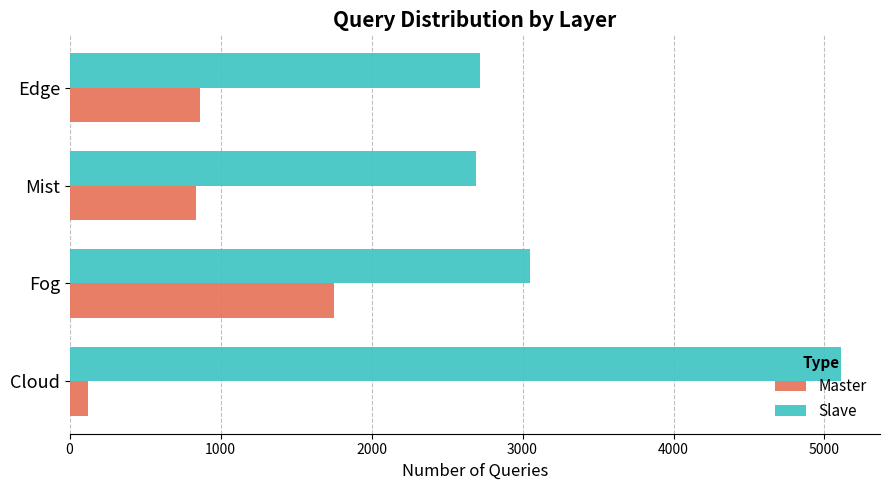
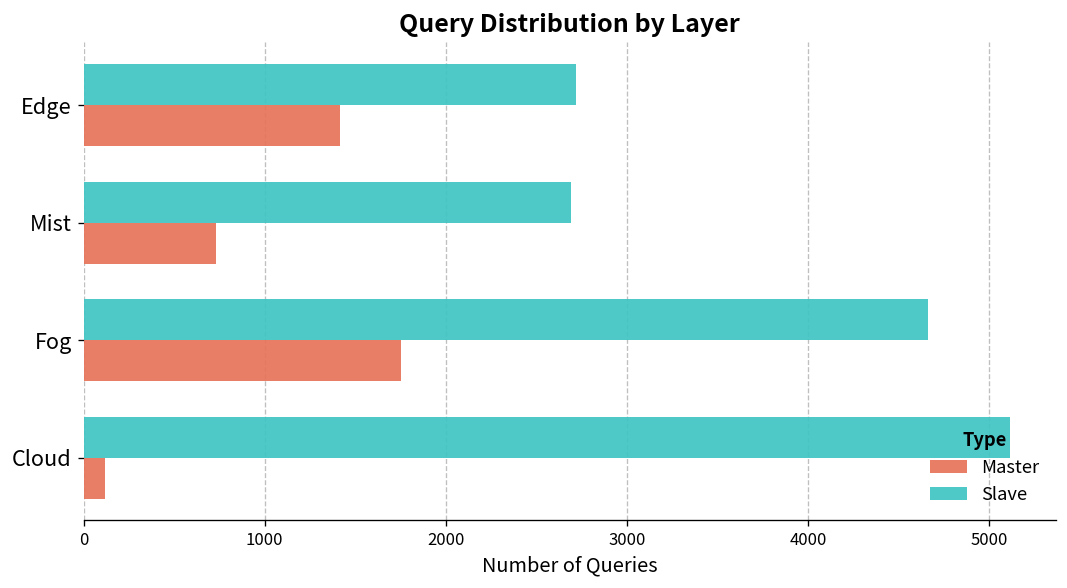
Master, Edge: 870 -> 1420
Master, Mist: 840 -> 730
Slave, Fog: 3050 -> 4660
